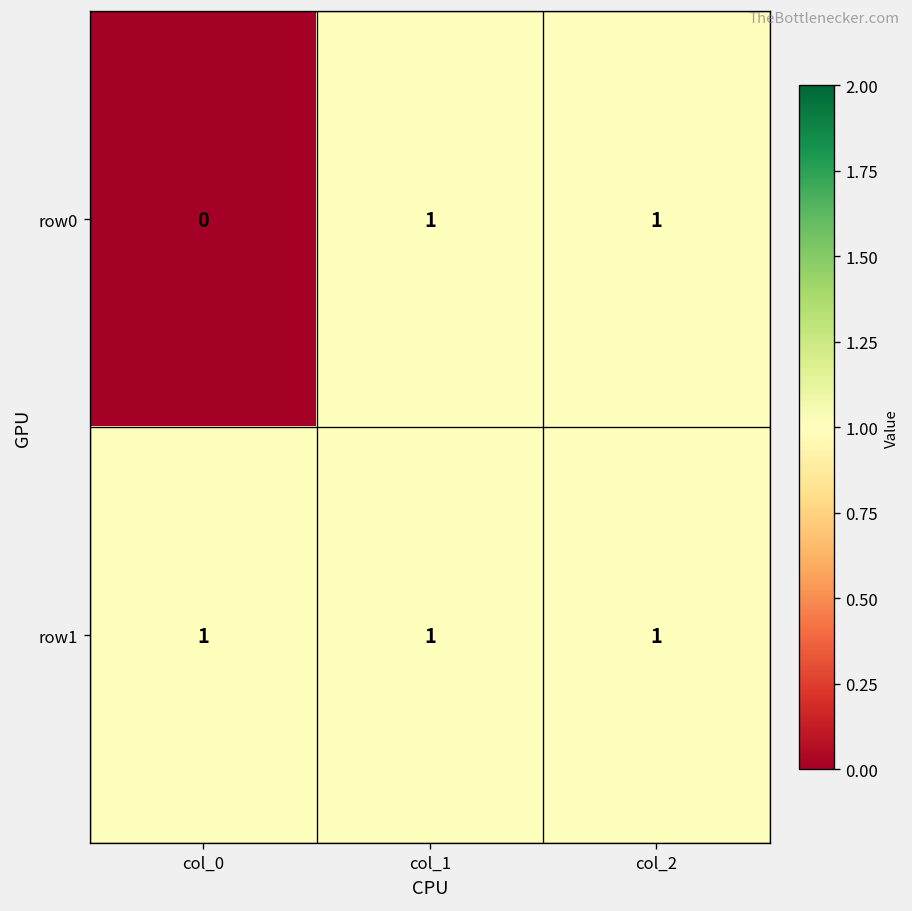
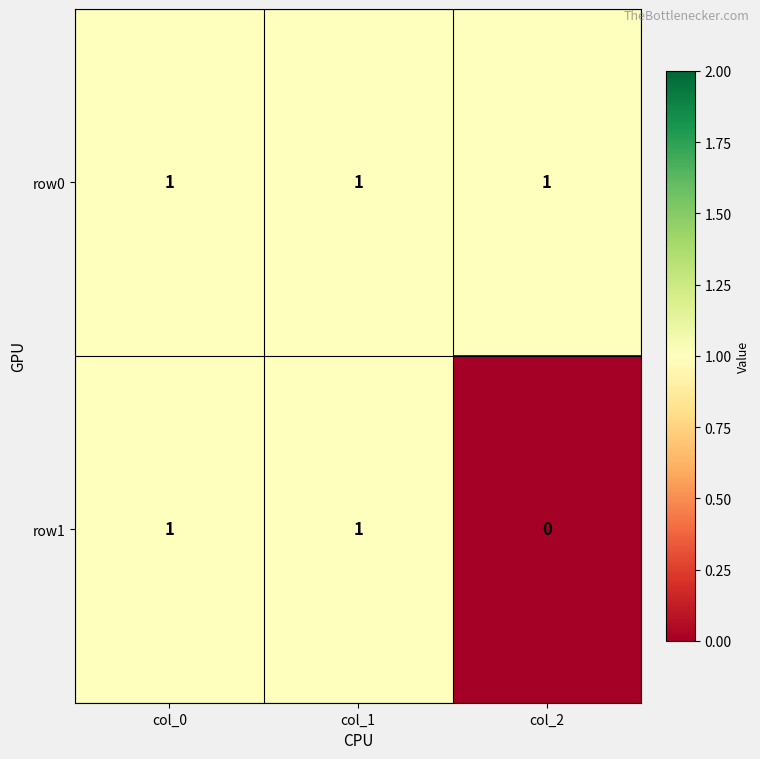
row0, col_0: 0 -> 1
row1, col_2: 1 -> 0
